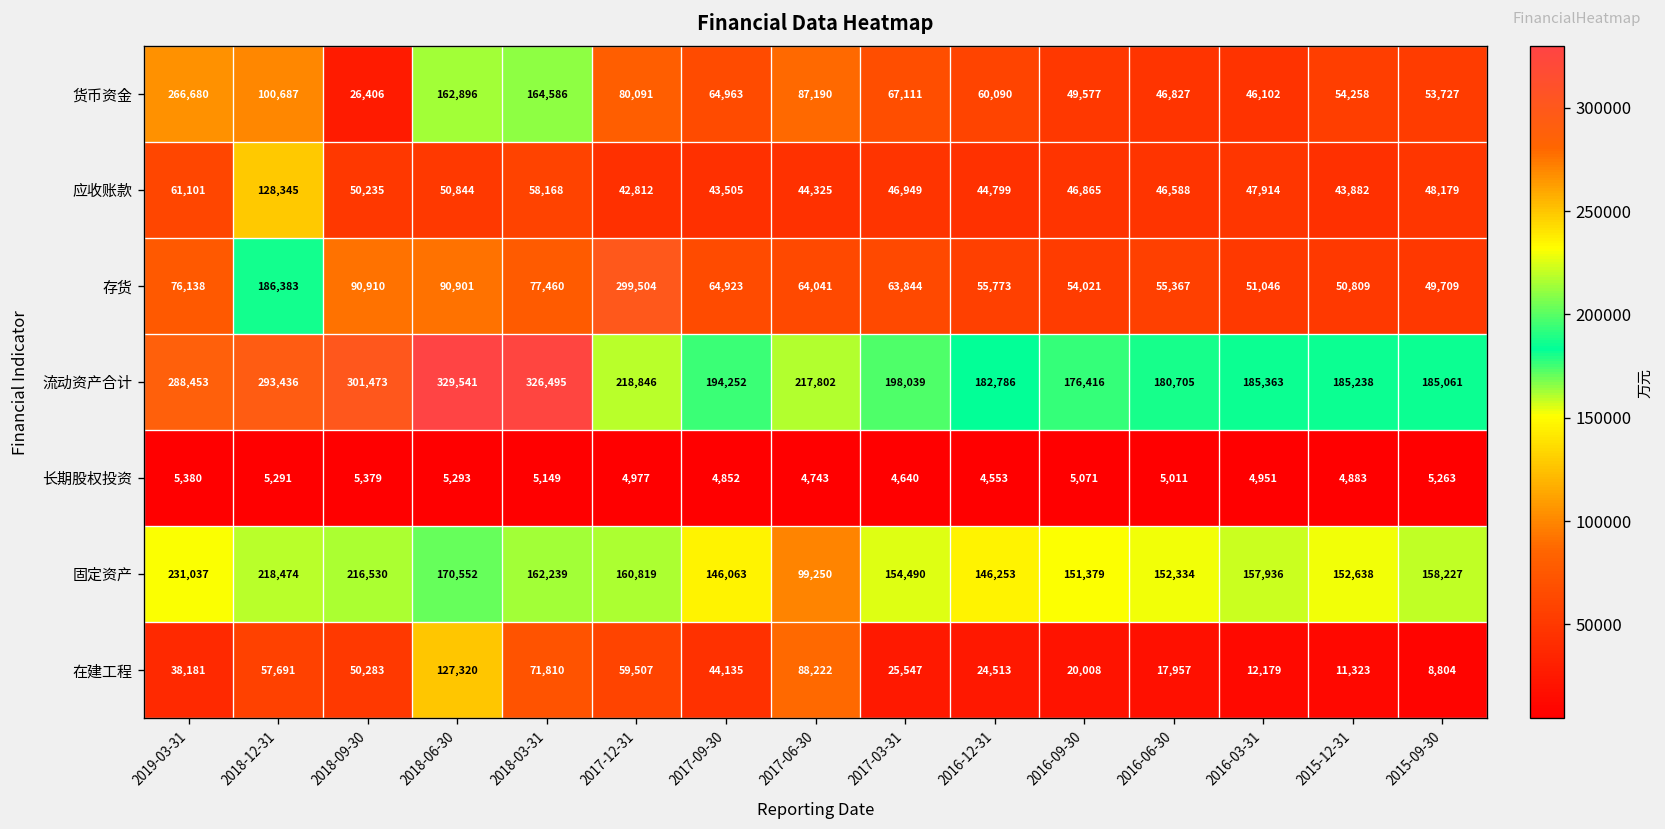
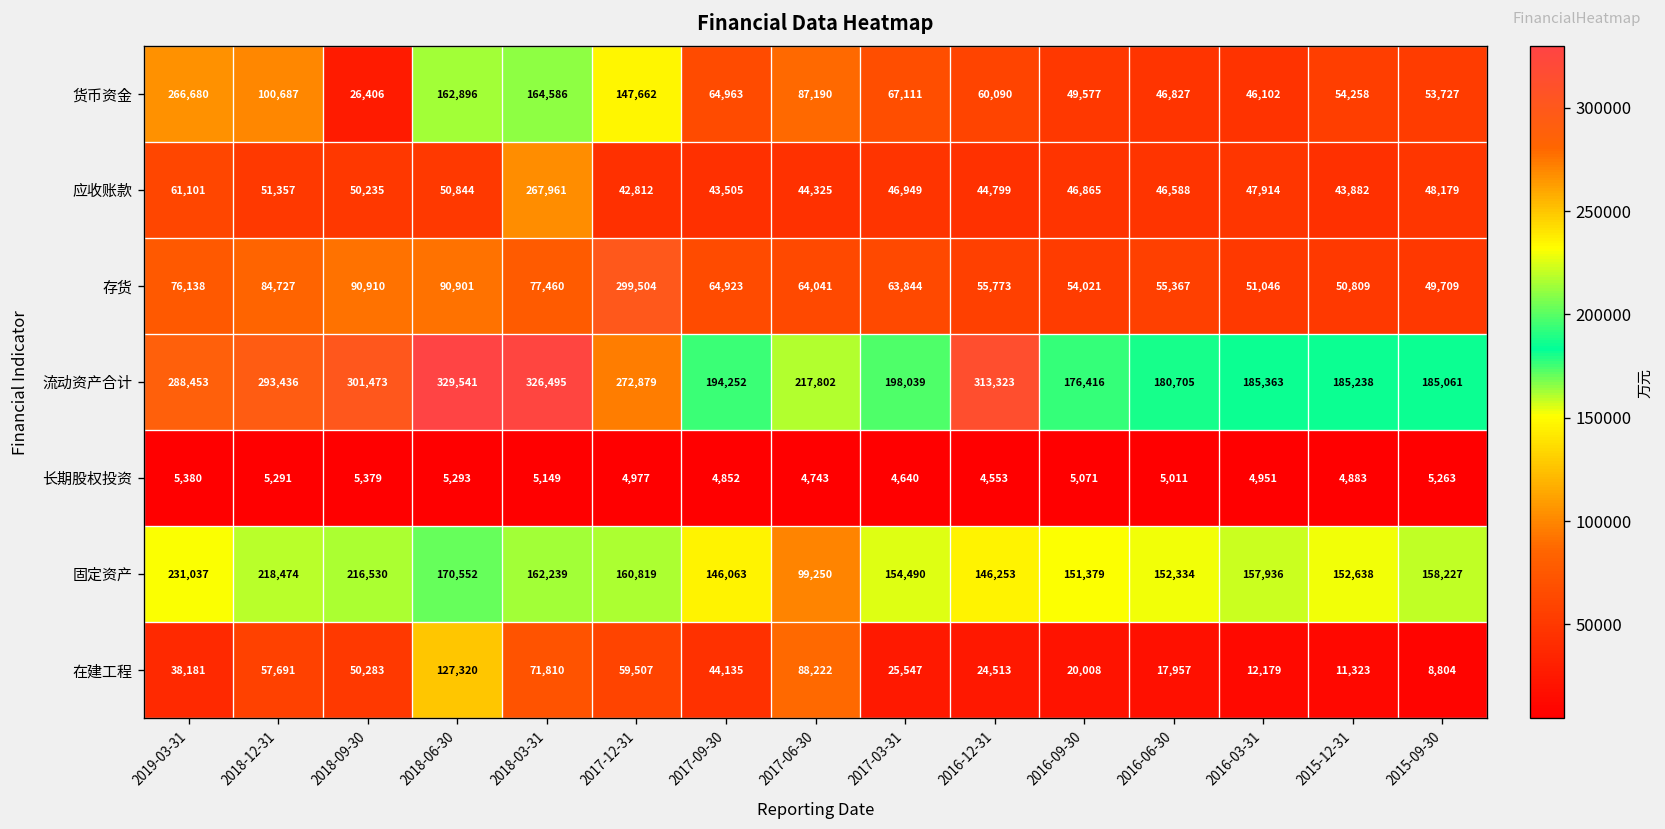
货币资金, 2017-12-31: 80,091 -> 147,662
应收账款, 2018-12-31: 128,345 -> 51,357
应收账款, 2018-03-31: 58,168 -> 267,961
存货, 2018-12-31: 186,383 -> 84,727
流动资产合计, 2017-12-31: 218,846 -> 272,879
流动资产合计, 2016-12-31: 182,786 -> 313,323
